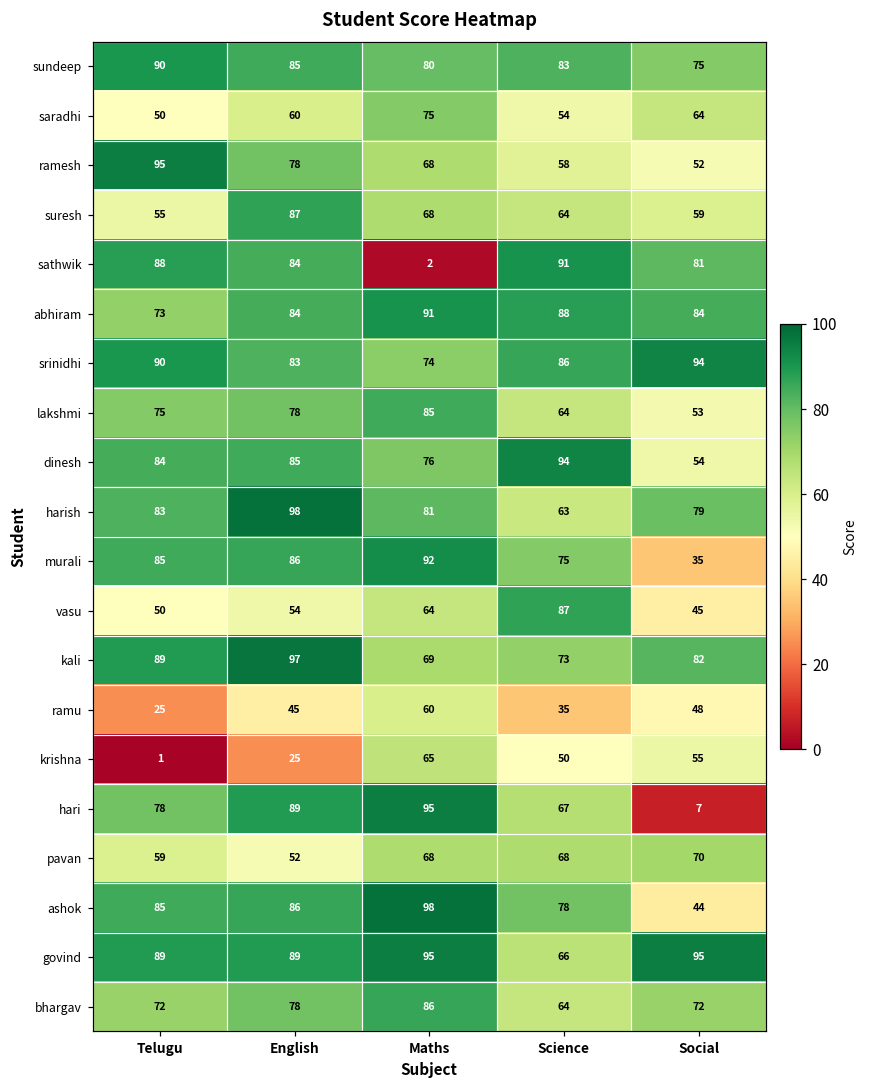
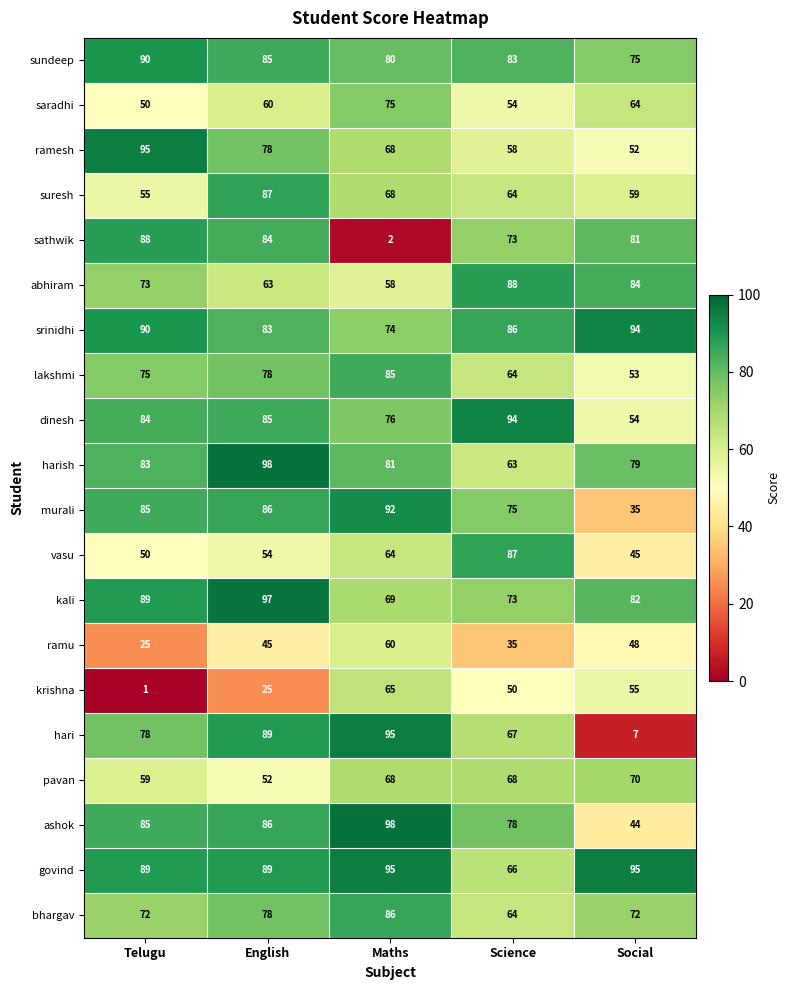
sathwik, Science: 91 -> 73
abhiram, English: 84 -> 63
abhiram, Maths: 91 -> 58
